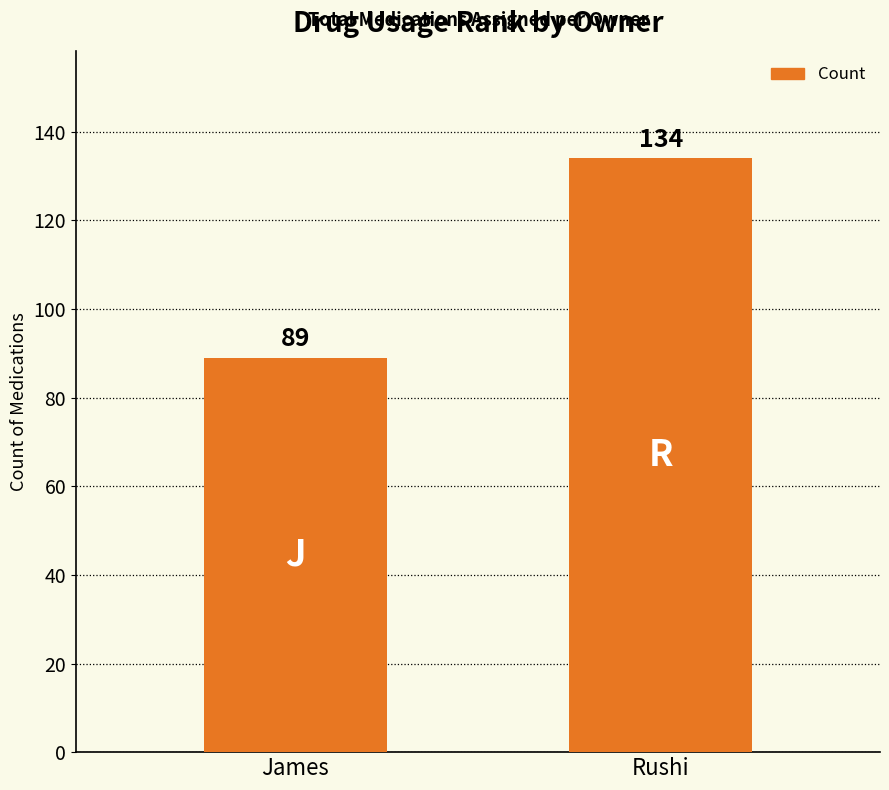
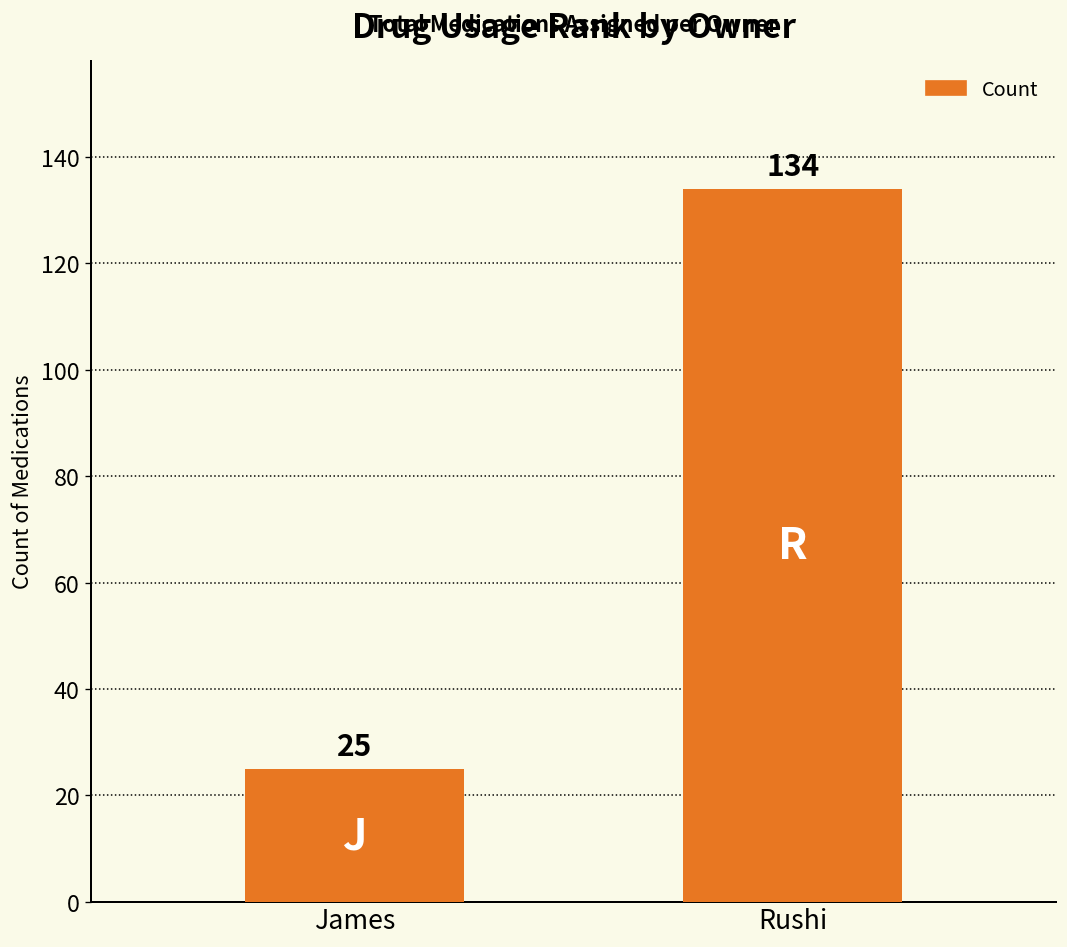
James: 89 -> 25
